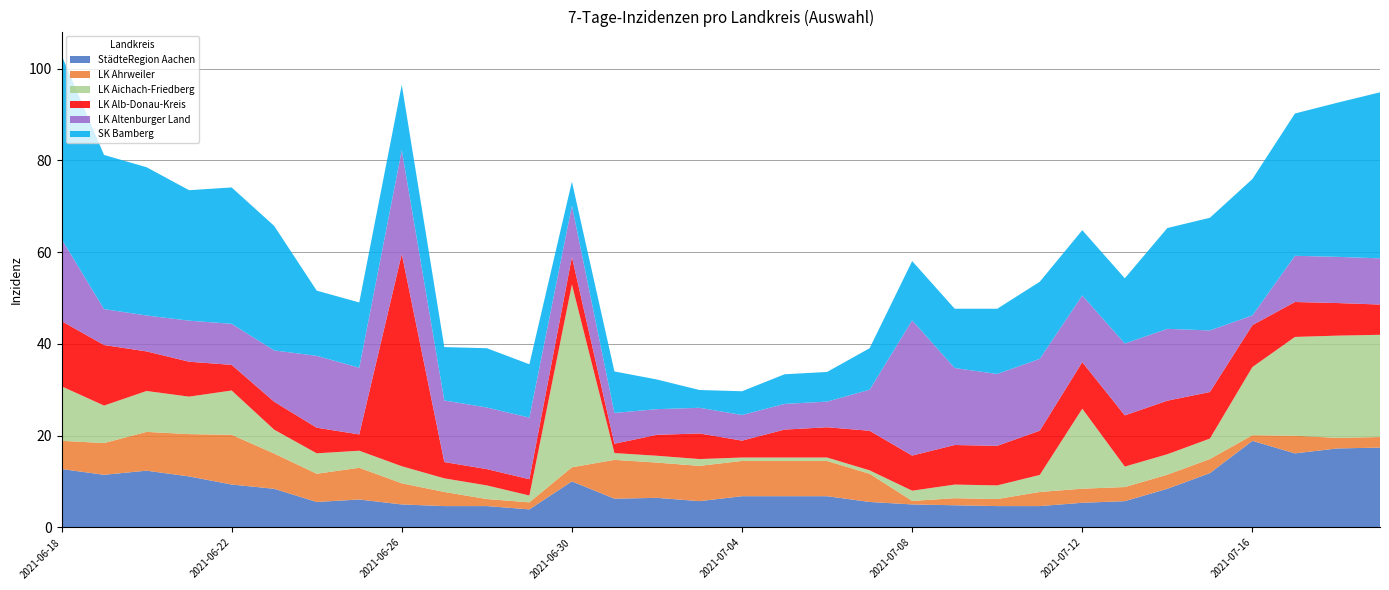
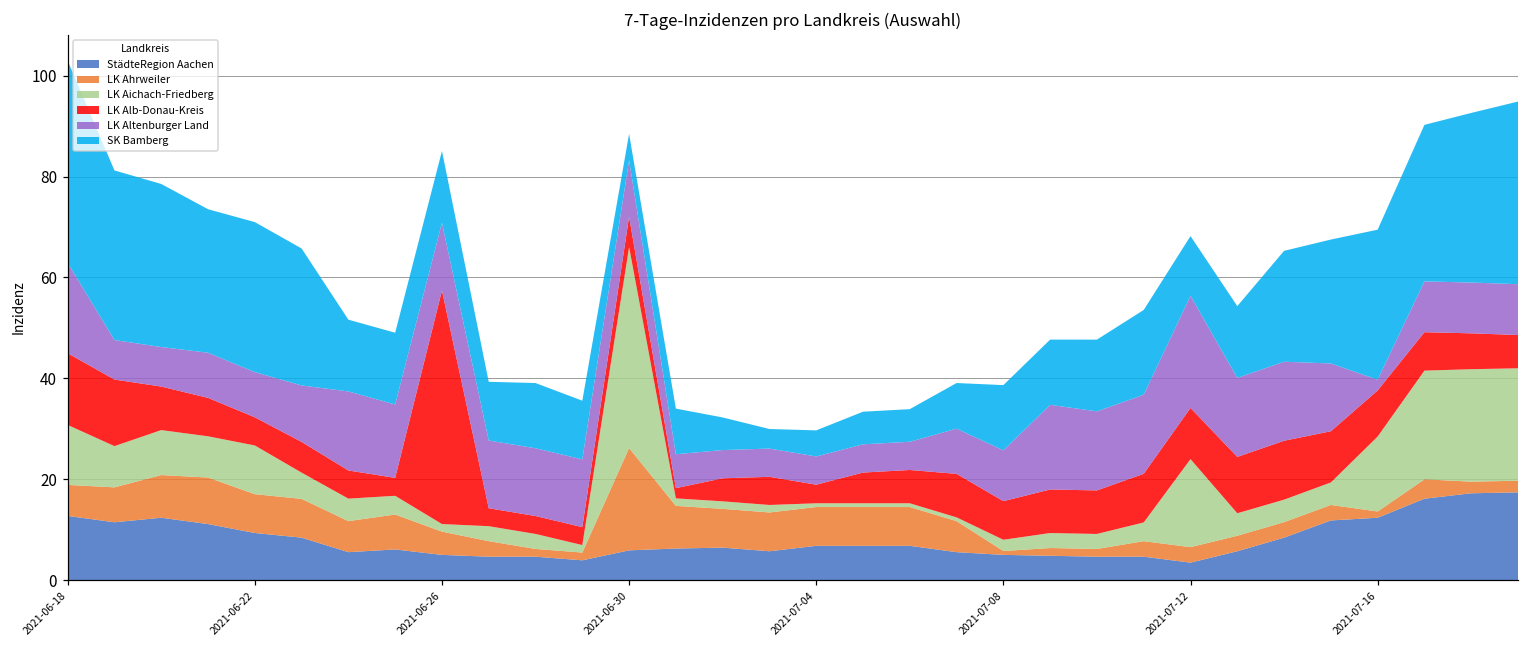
LK Ahrweiler, 2021-06-22: 11 -> 8
LK Aichach-Friedberg, 2021-06-26: 4 -> 1
LK Altenburger Land, 2021-06-26: 23 -> 13
StädteRegion Aachen, 2021-06-30: 10 -> 6
LK Ahrweiler, 2021-06-30: 3 -> 20
LK Altenburger Land, 2021-07-08: 29 -> 10
StädteRegion Aachen, 2021-07-12: 5 -> 3
LK Altenburger Land, 2021-07-12: 15 -> 22
SK Bamberg, 2021-07-12: 14 -> 12
StädteRegion Aachen, 2021-07-16: 19 -> 12
